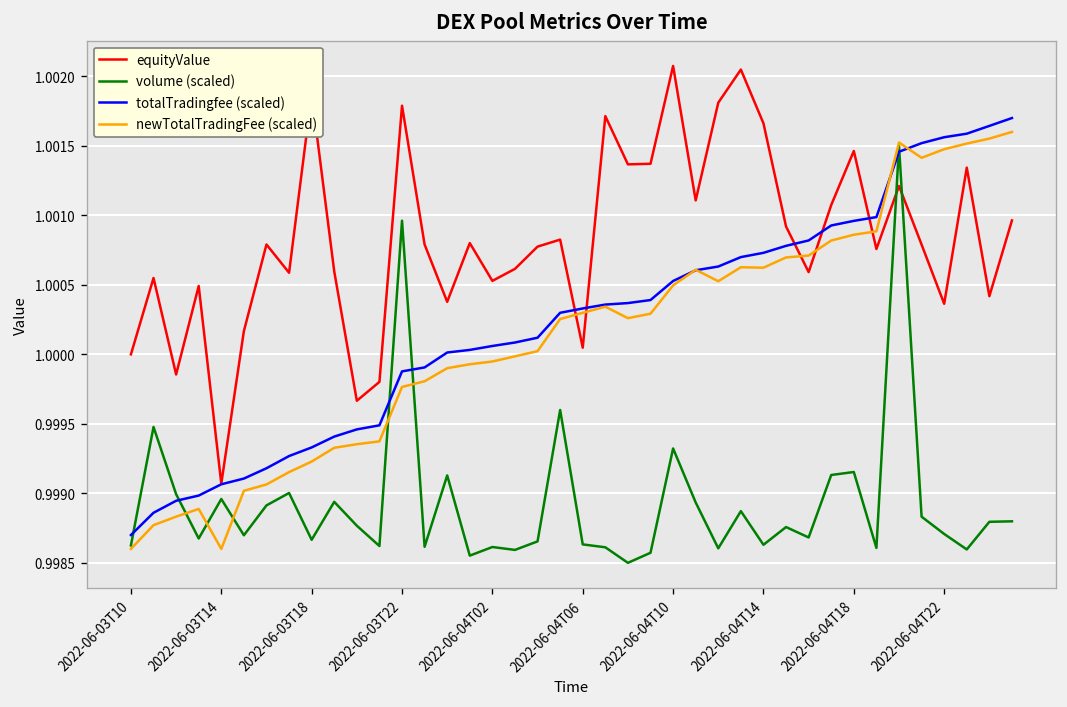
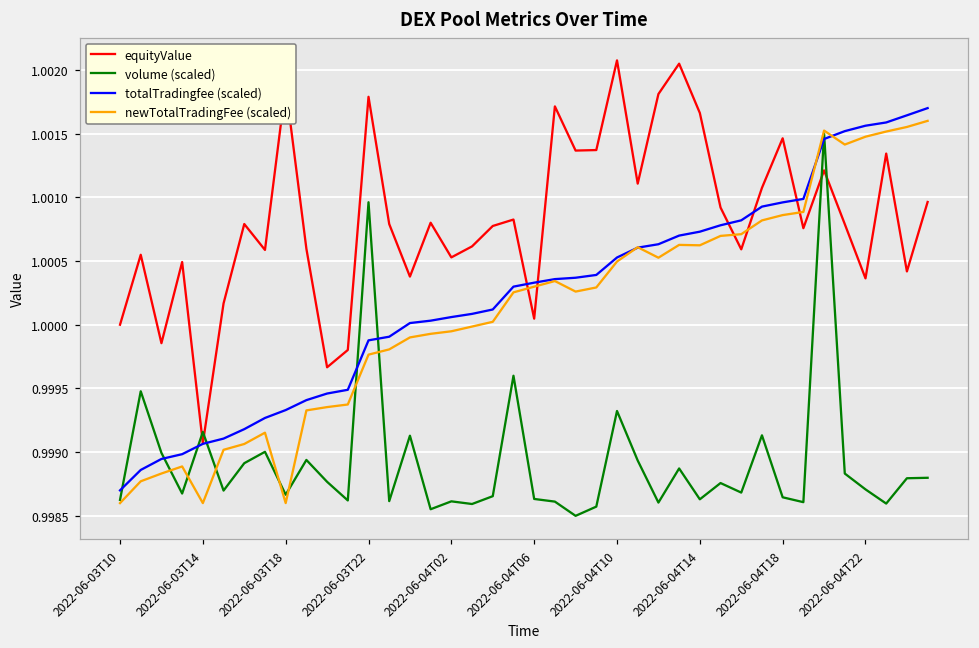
volume (scaled), 2022-06-03T14: 0.99896 -> 0.99916
newTotalTradingFee (scaled), 2022-06-03T18: 0.99923 -> 0.99860
volume (scaled), 2022-06-04T18: 0.99915 -> 0.99865
